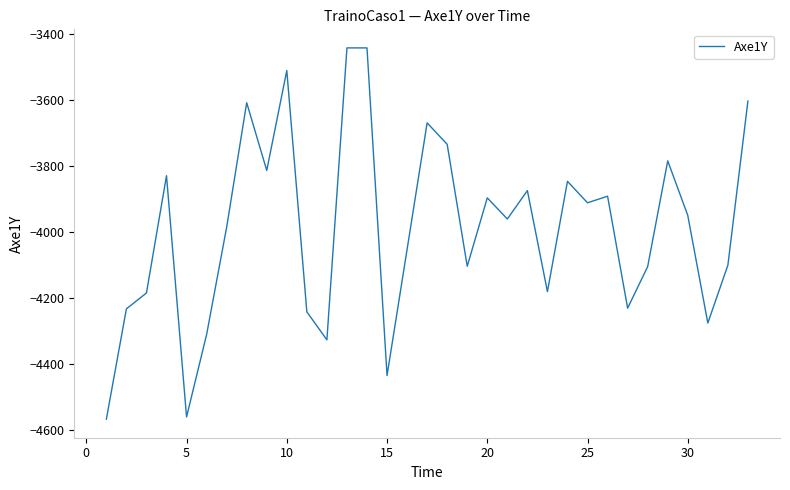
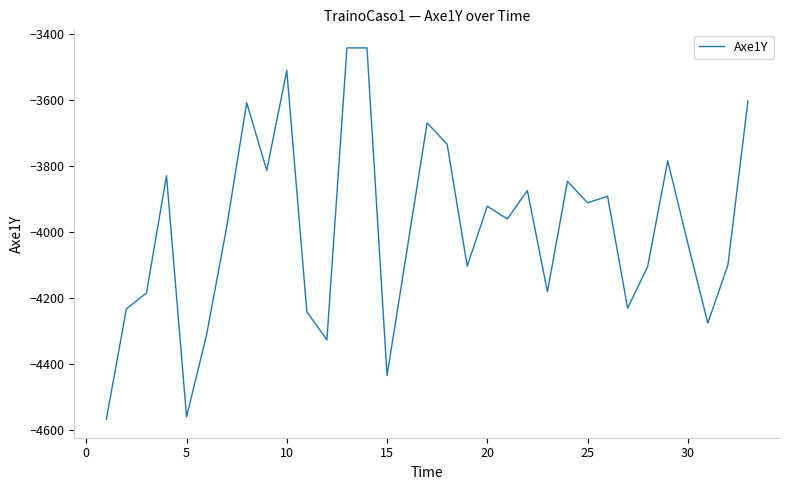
20: -3900 -> -3920
30: -3950 -> -4030
